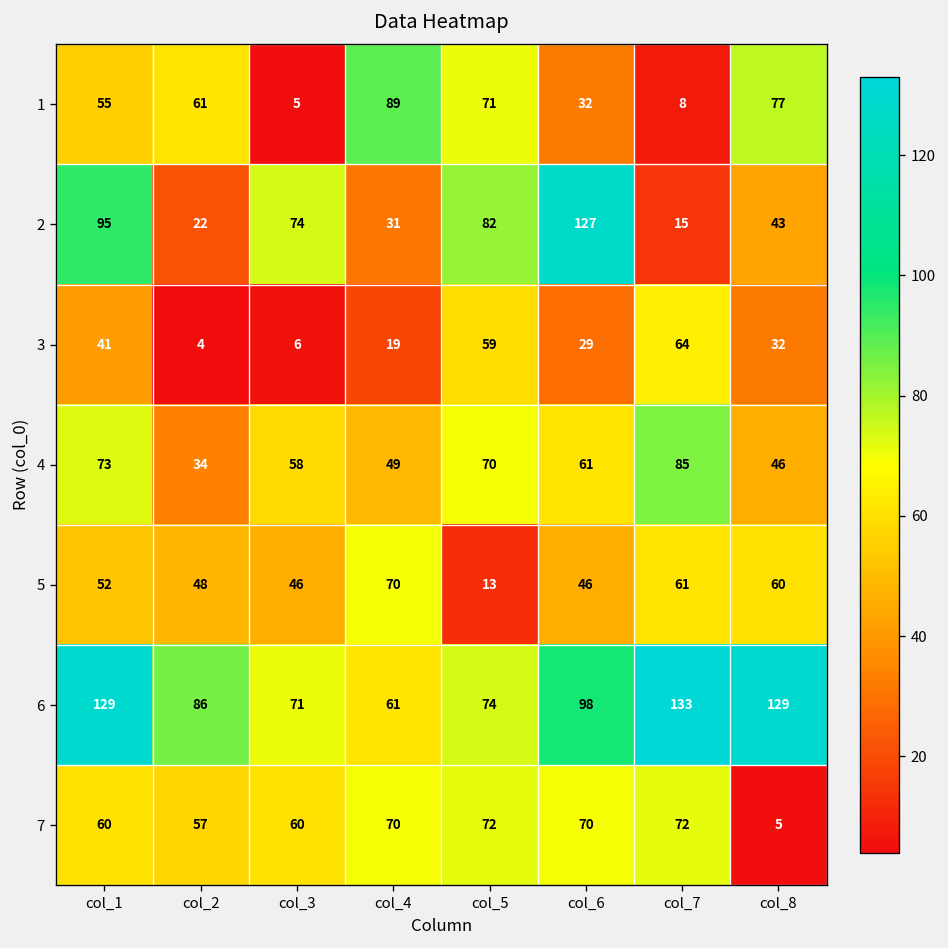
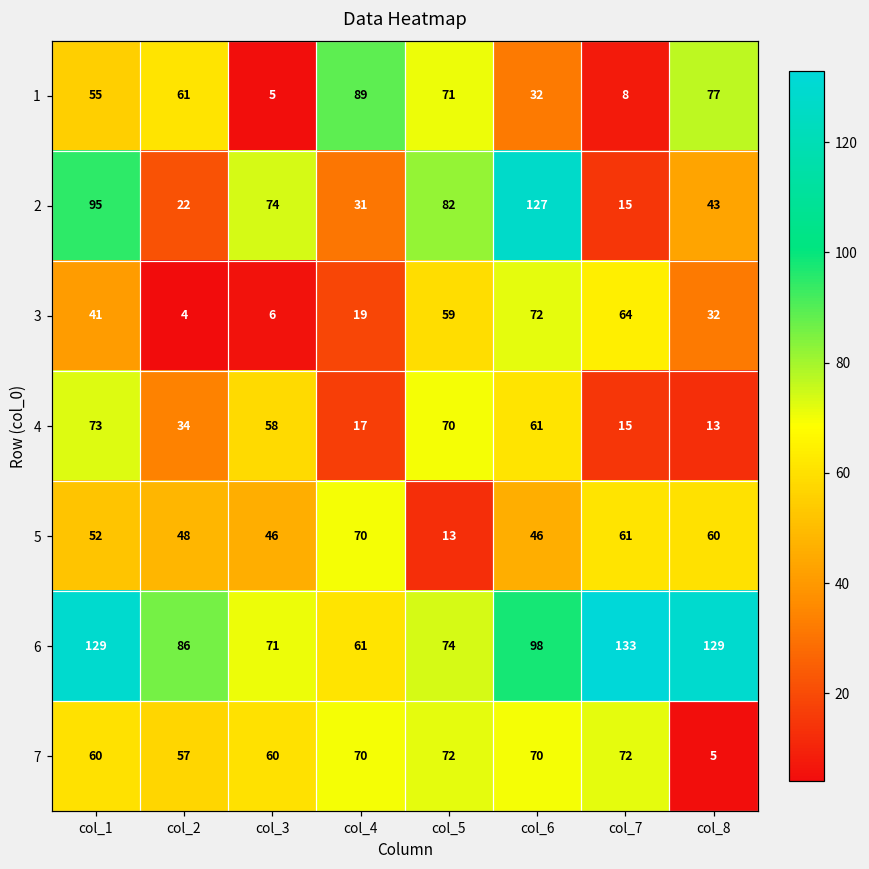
3, col_6: 29 -> 72
4, col_4: 49 -> 17
4, col_7: 85 -> 15
4, col_8: 46 -> 13
